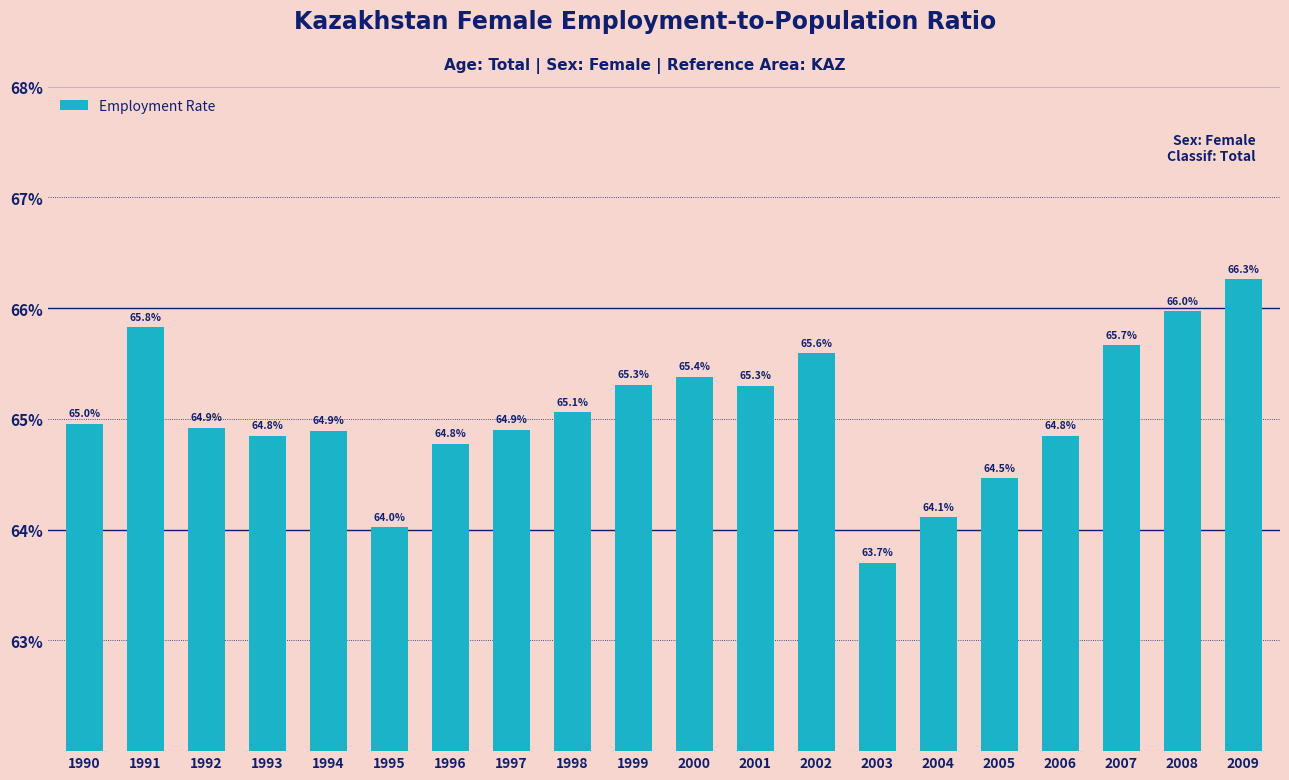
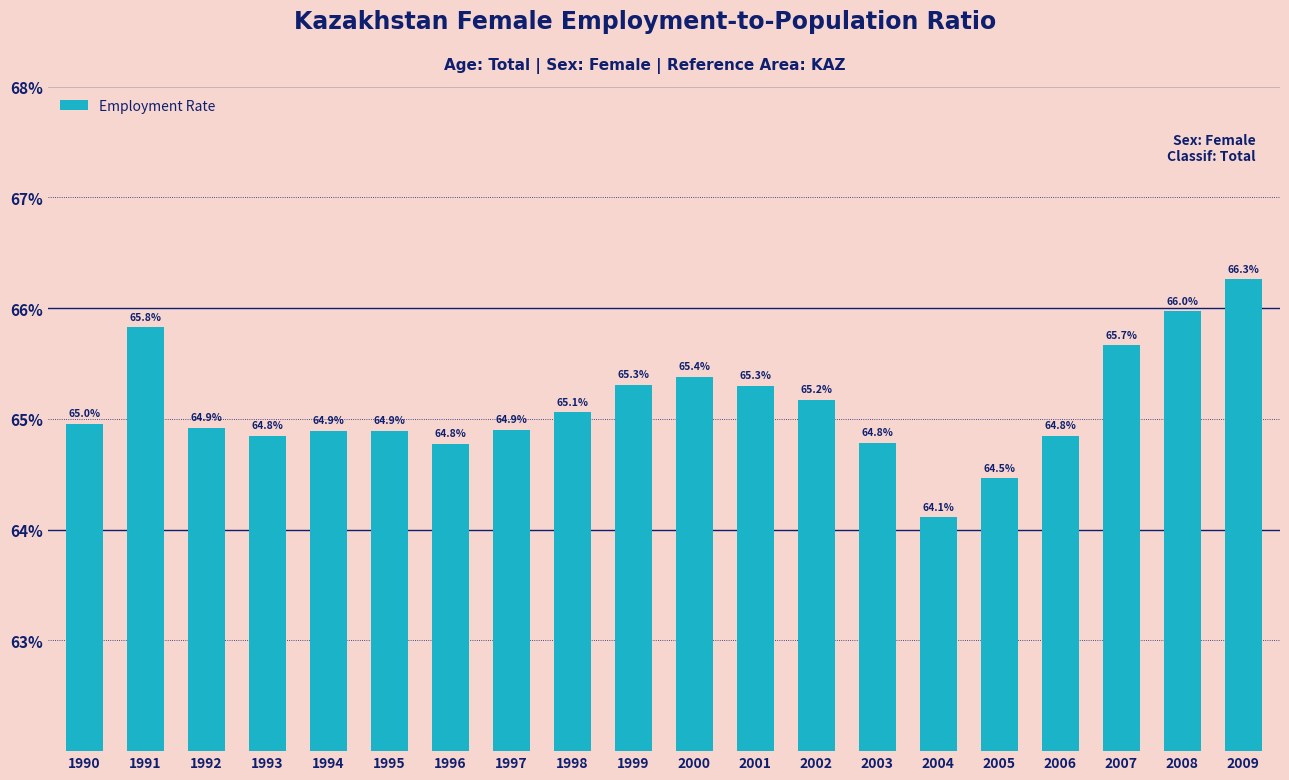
1995: 64.0% -> 64.9%
2002: 65.6% -> 65.2%
2003: 63.7% -> 64.8%
